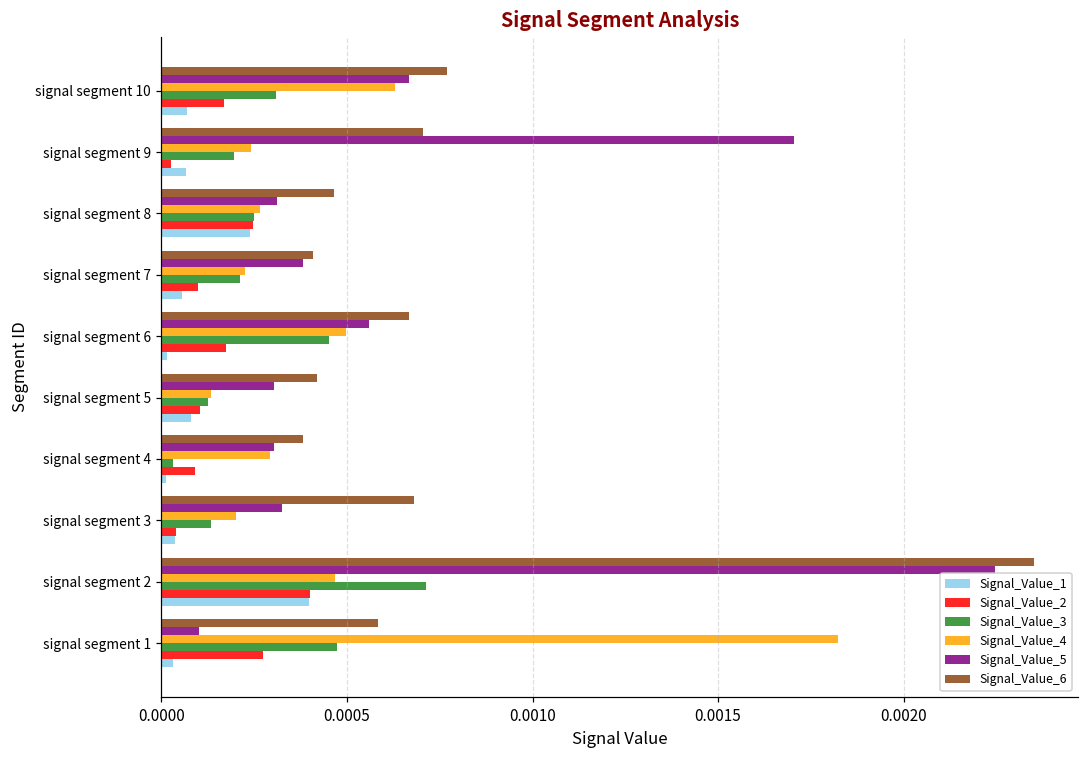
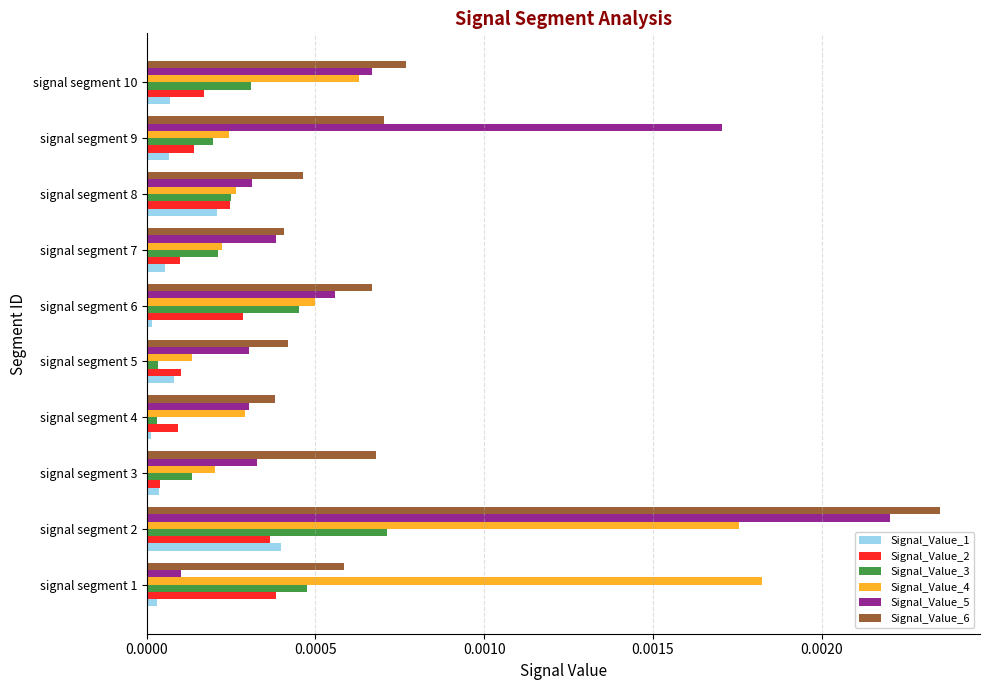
Signal_Value_2, signal segment 9: 0.00003 -> 0.00014
Signal_Value_1, signal segment 8: 0.00024 -> 0.00021
Signal_Value_2, signal segment 6: 0.00017 -> 0.00029
Signal_Value_3, signal segment 5: 0.00013 -> 0.00003
Signal_Value_5, signal segment 2: 0.00225 -> 0.00220
Signal_Value_4, signal segment 2: 0.00047 -> 0.00176
Signal_Value_2, signal segment 2: 0.00040 -> 0.00037
Signal_Value_2, signal segment 1: 0.00027 -> 0.00038
